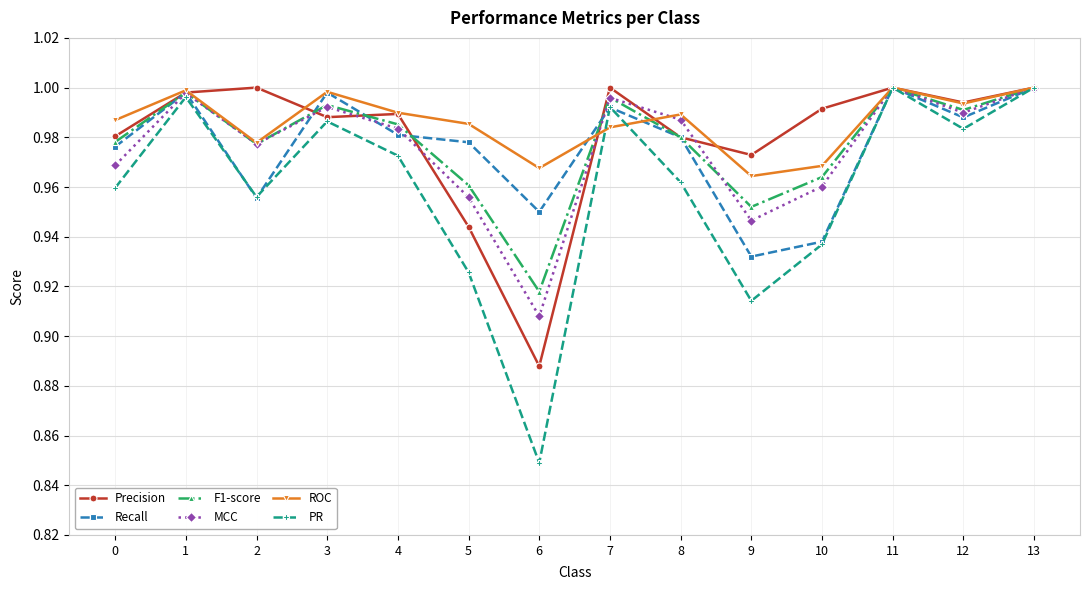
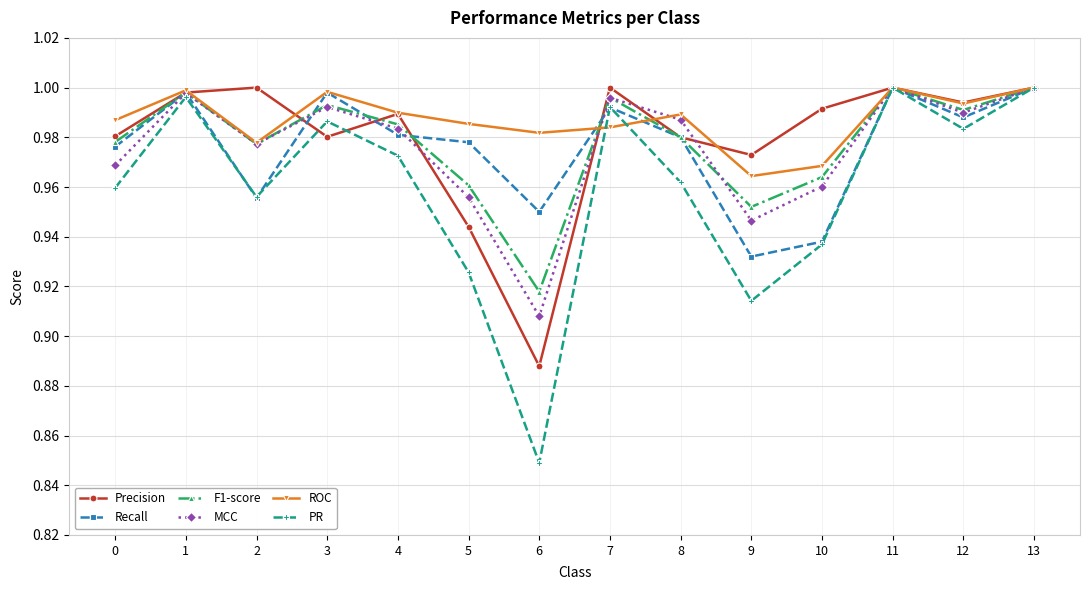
Precision, 3: 0.988 -> 0.980
ROC, 6: 0.968 -> 0.982
